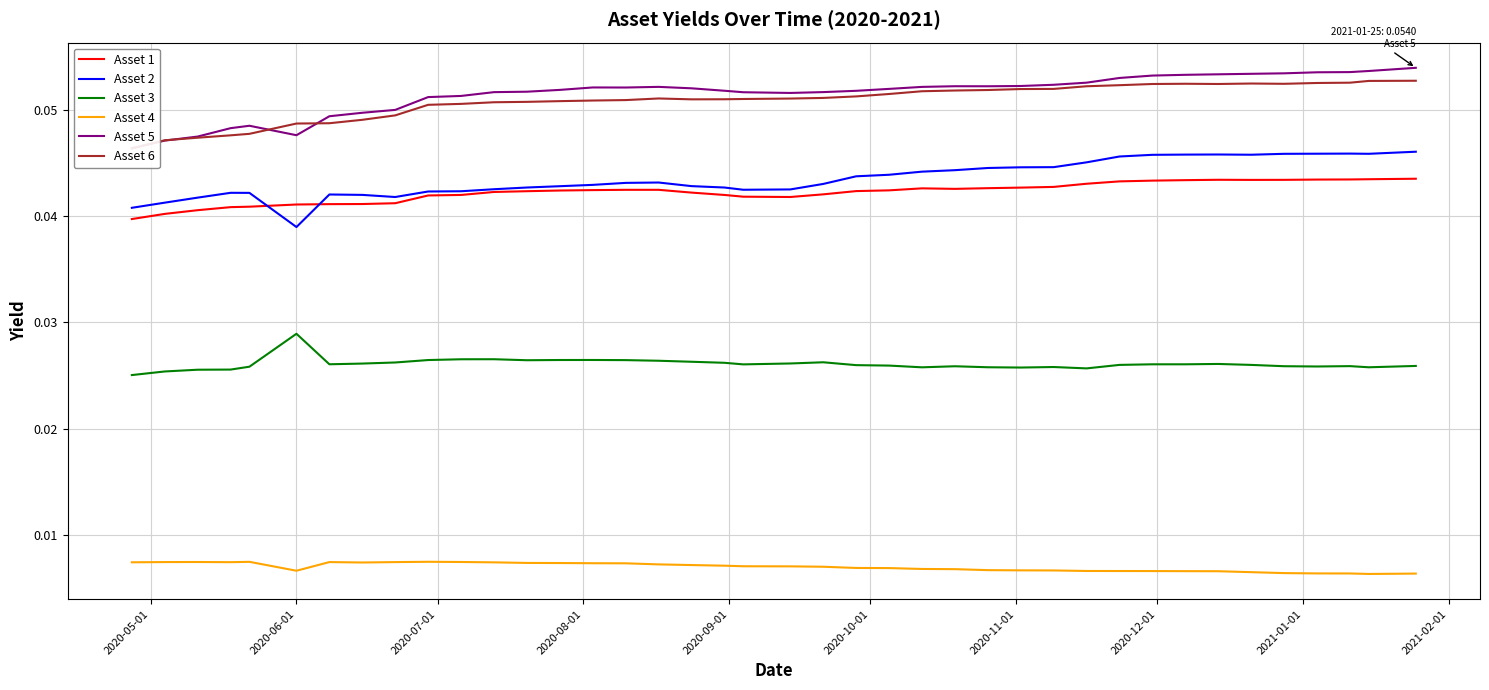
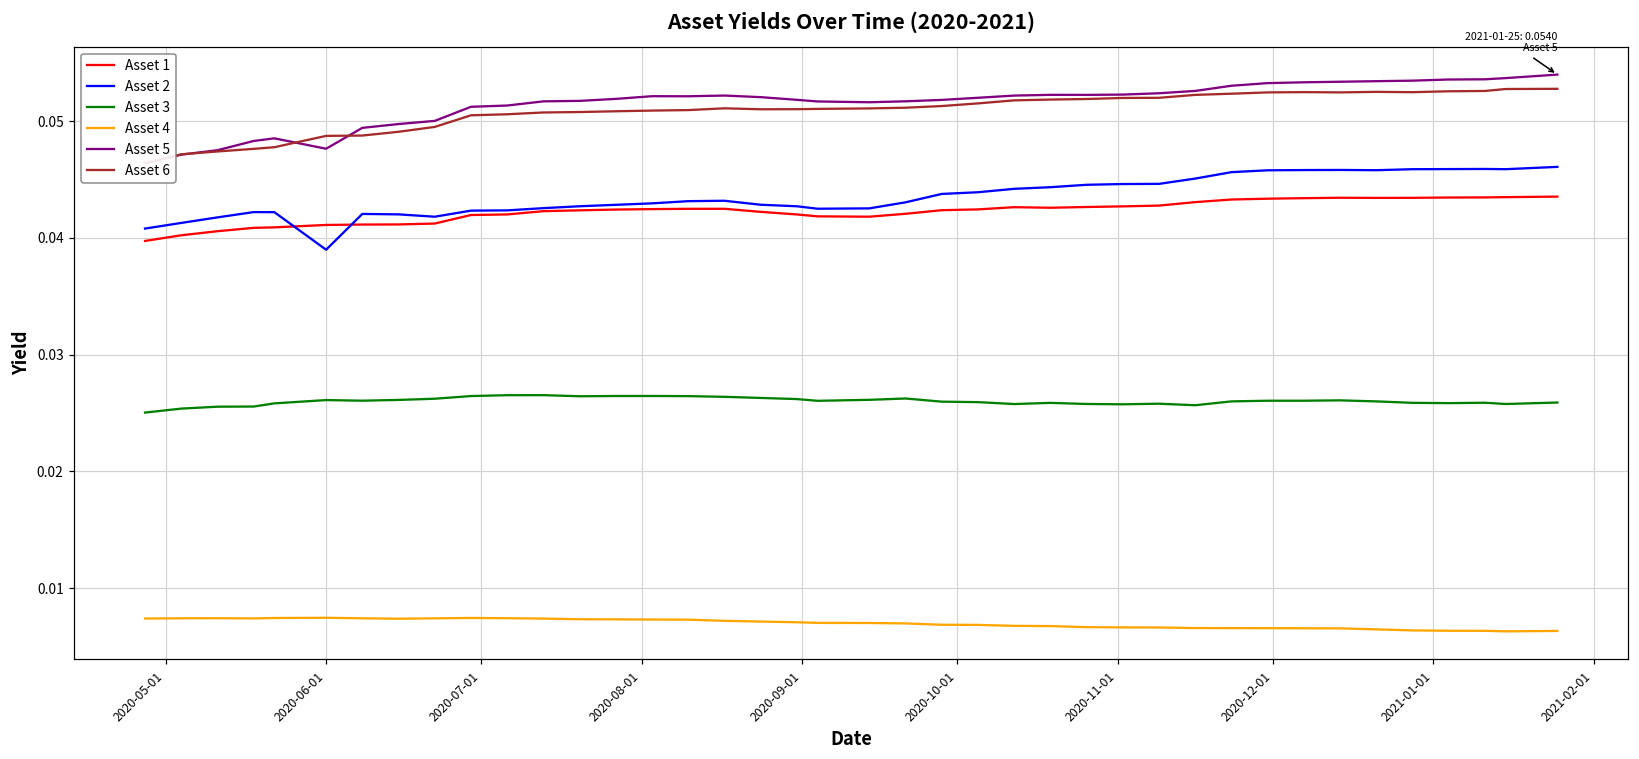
Asset 3, 2020-06-01: 0.0289 -> 0.0261
Asset 4, 2020-06-01: 0.0066 -> 0.0075
